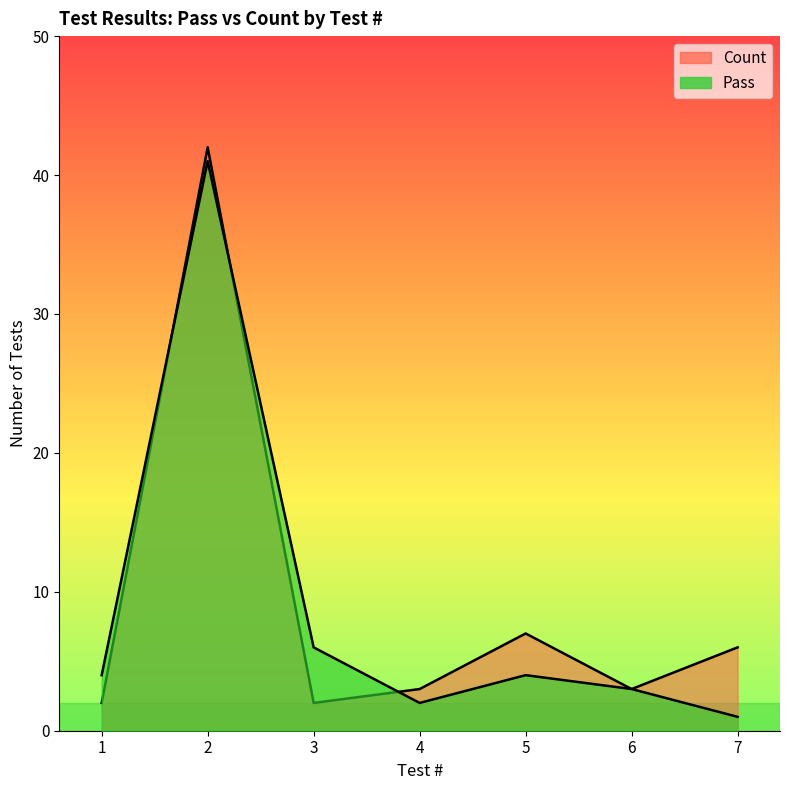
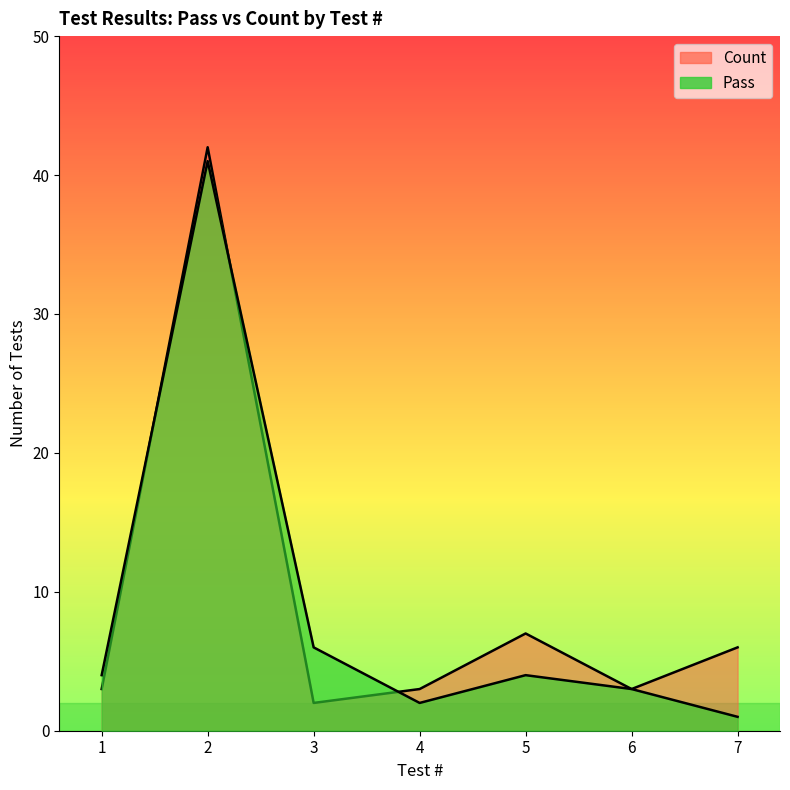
Count, 1: 2 -> 3
